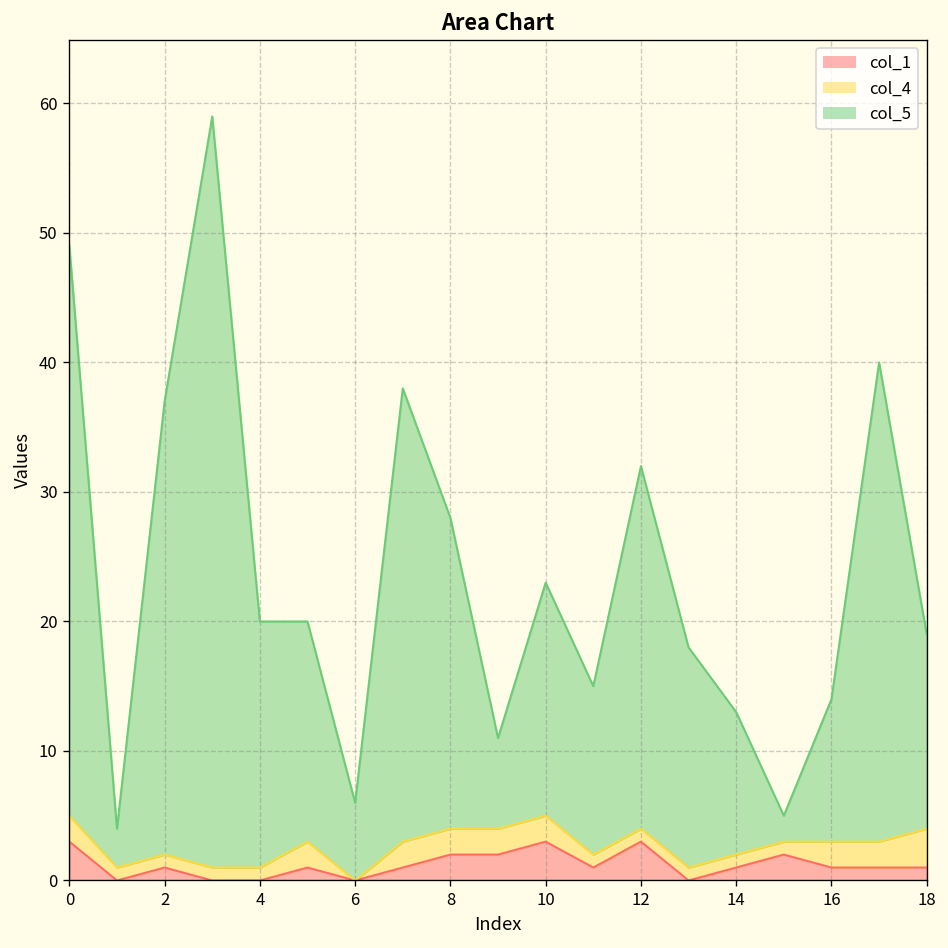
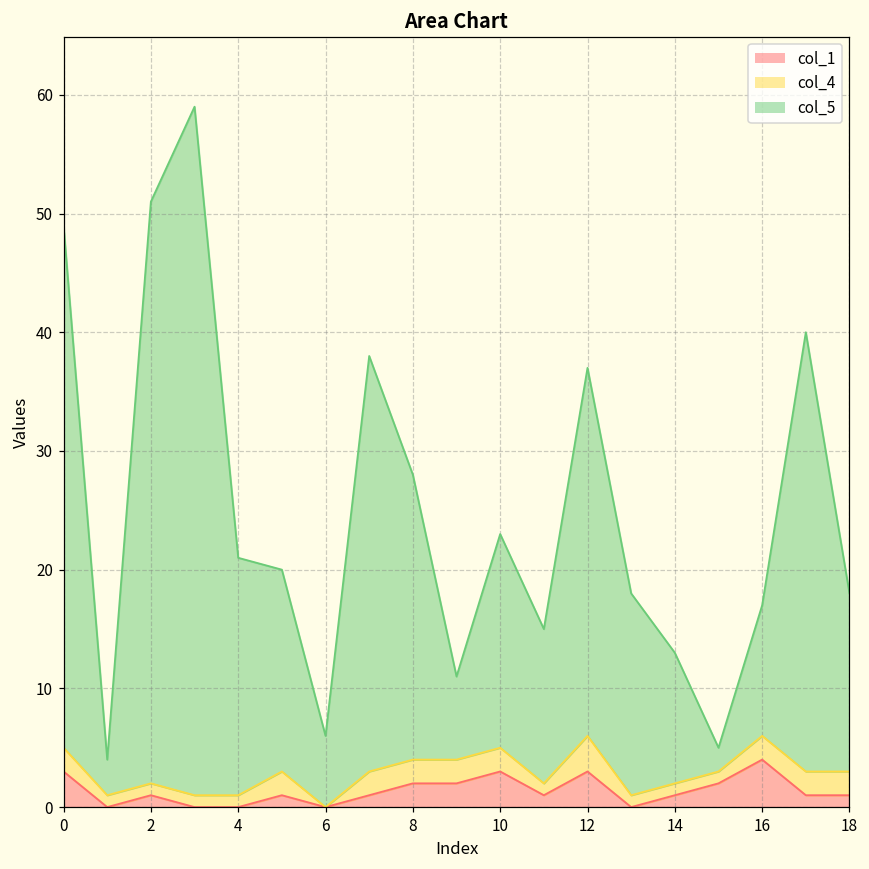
col_5, 2: 35 -> 49
col_5, 4: 19 -> 20
col_4, 12: 1 -> 3
col_5, 12: 28 -> 31
col_1, 16: 1 -> 4
col_4, 18: 3 -> 2
